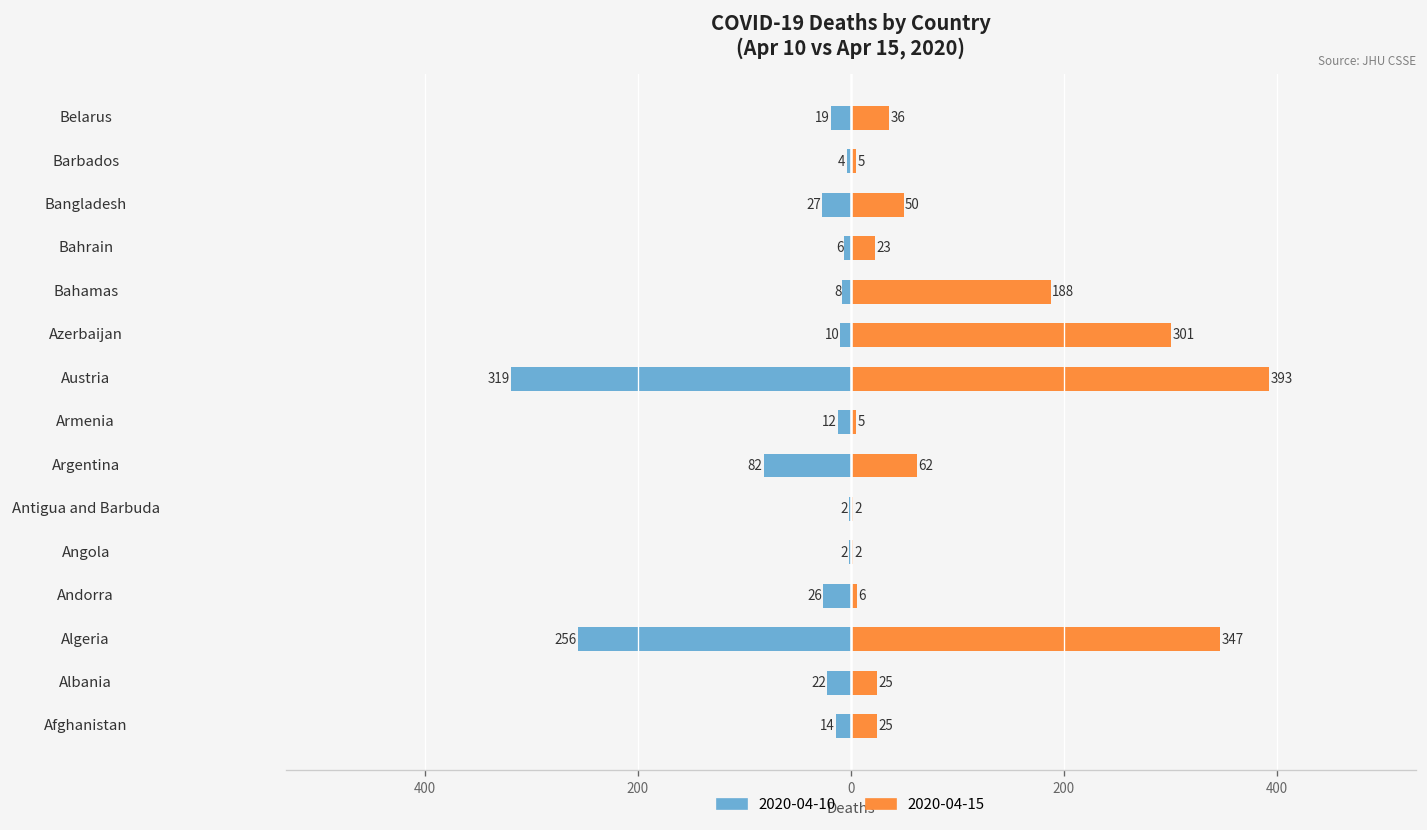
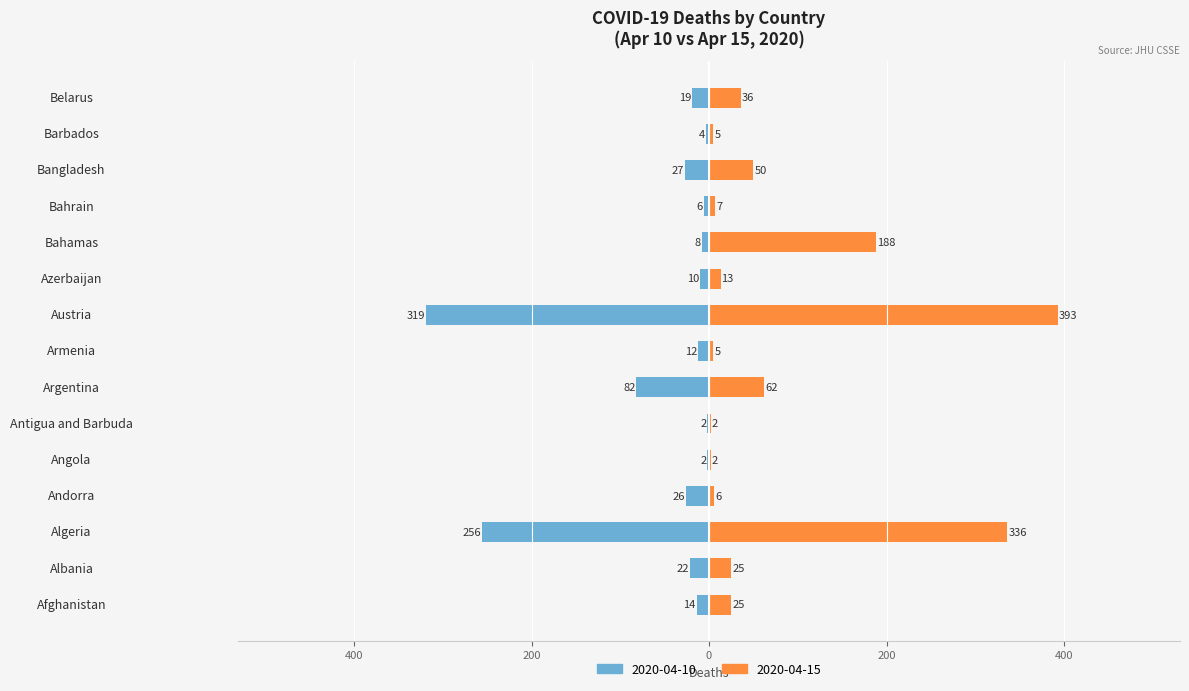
2020-04-15, Bahrain: 23 -> 7
2020-04-15, Azerbaijan: 301 -> 13
2020-04-15, Algeria: 347 -> 336
